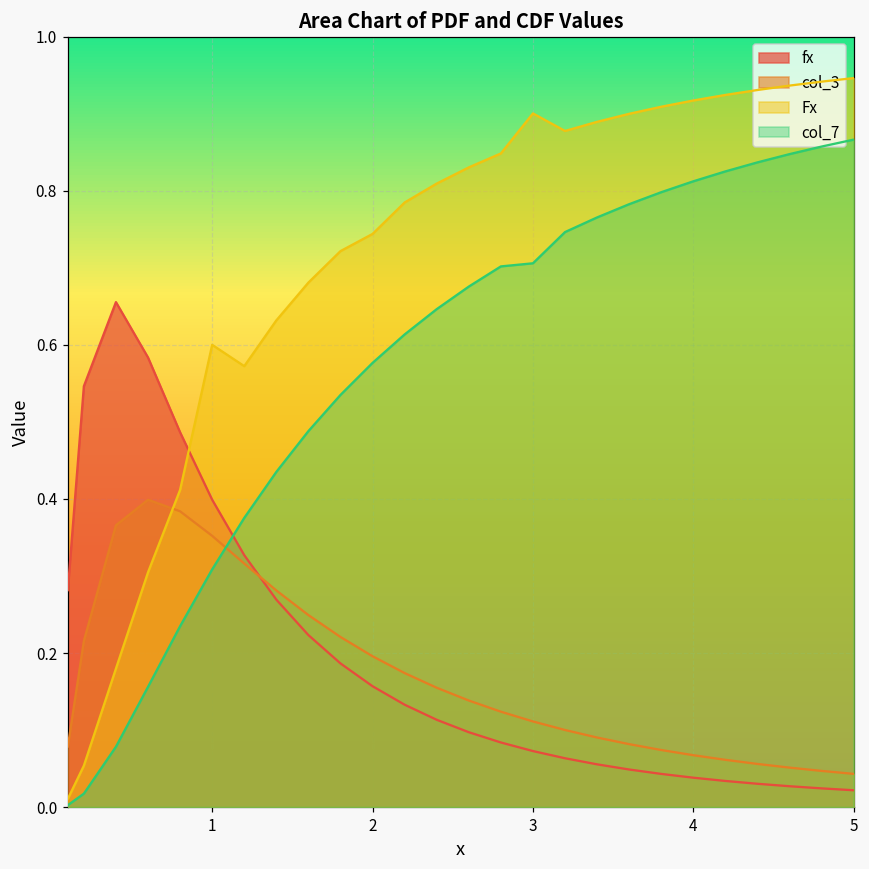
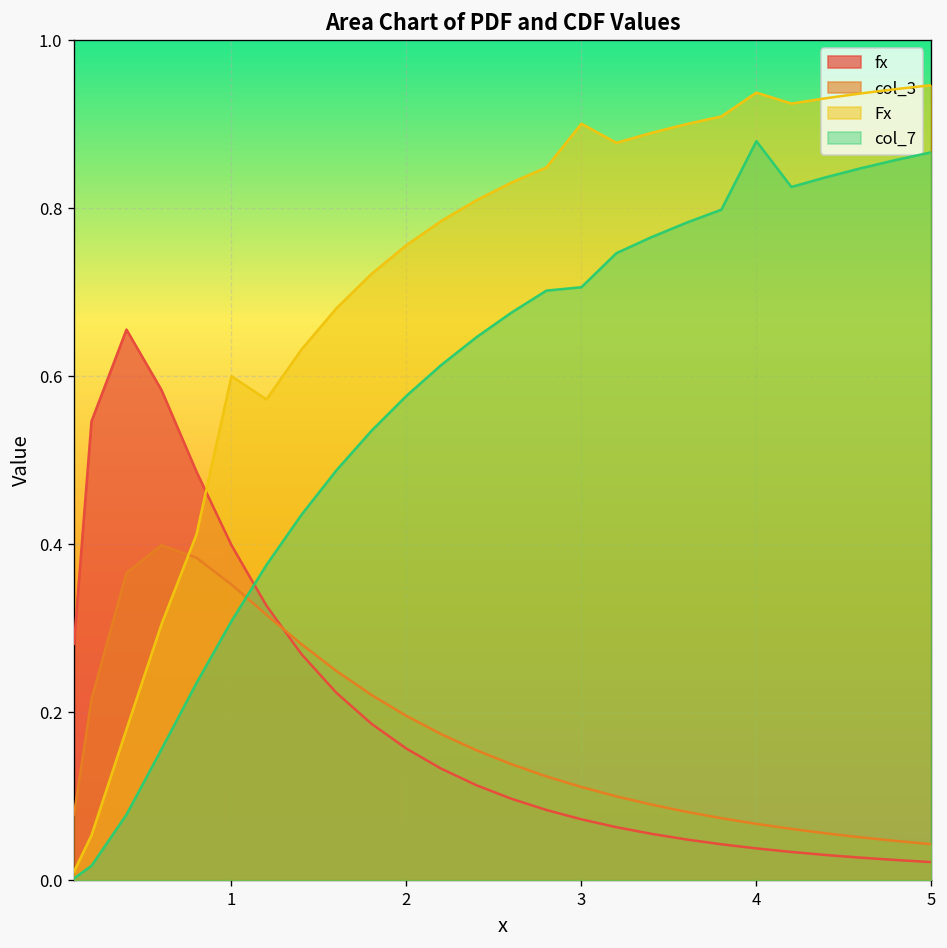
Fx, 2: 0.74 -> 0.76
Fx, 4: 0.92 -> 0.94
col_7, 4: 0.81 -> 0.88
